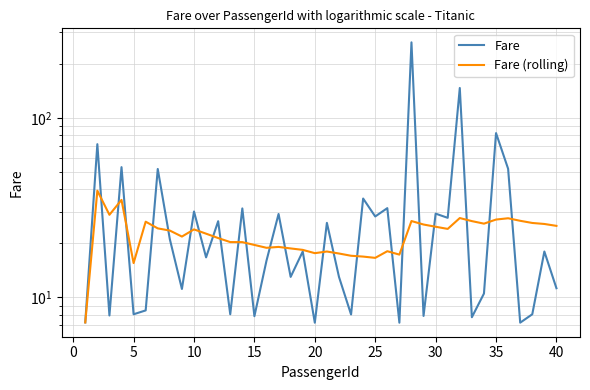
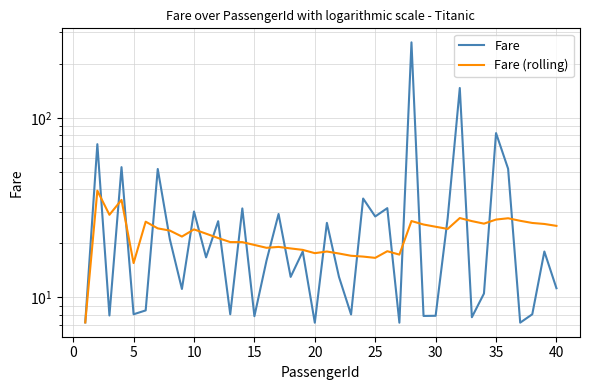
Fare, 30: 29 -> 8
